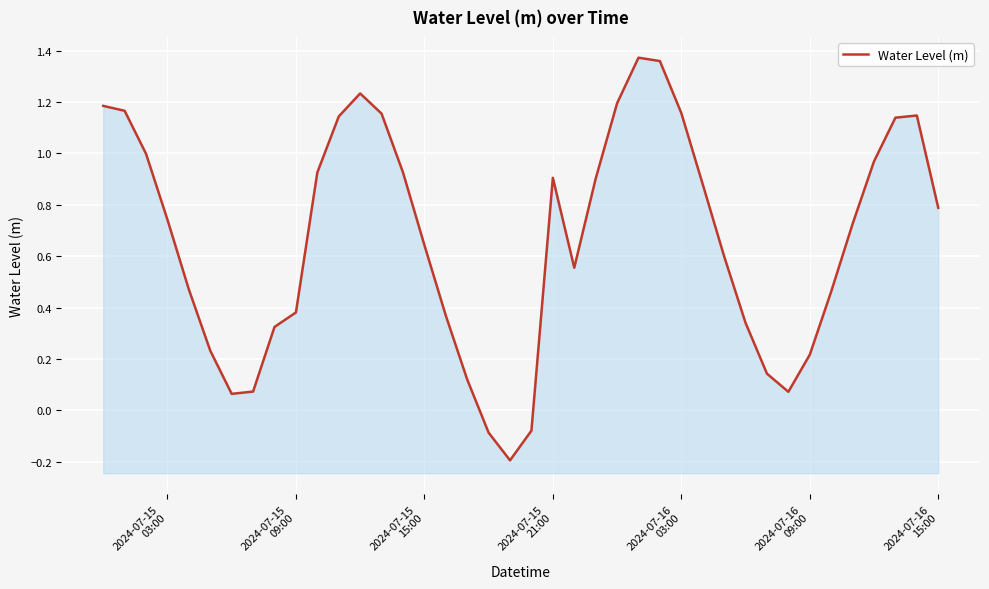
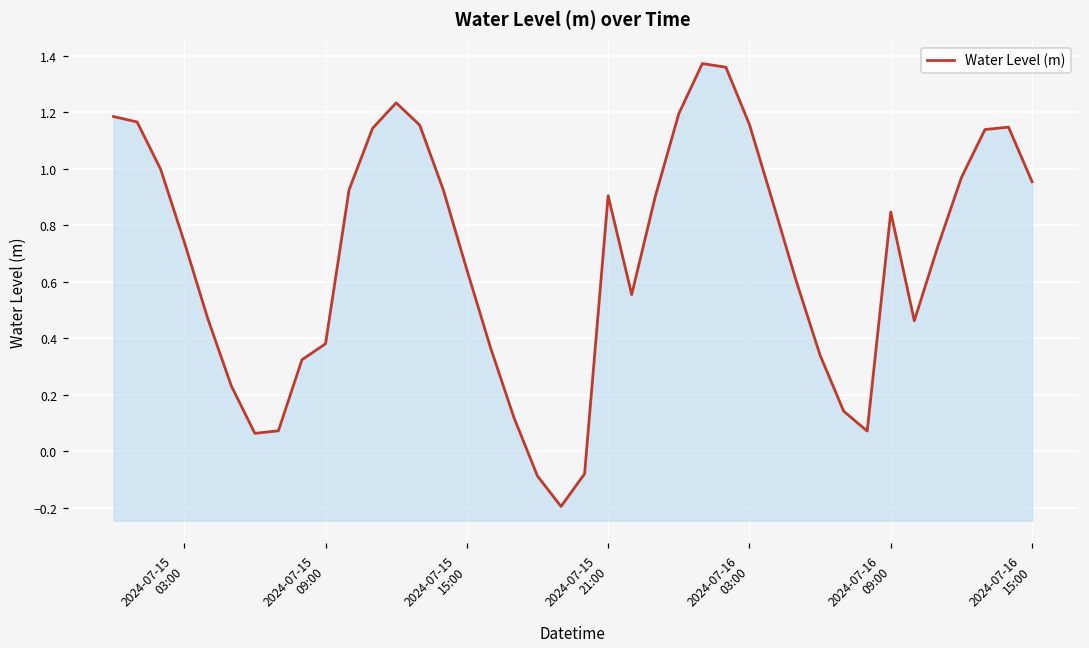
2024-07-16 09:00: 0.22 -> 0.85
2024-07-16 15:00: 0.79 -> 0.95
